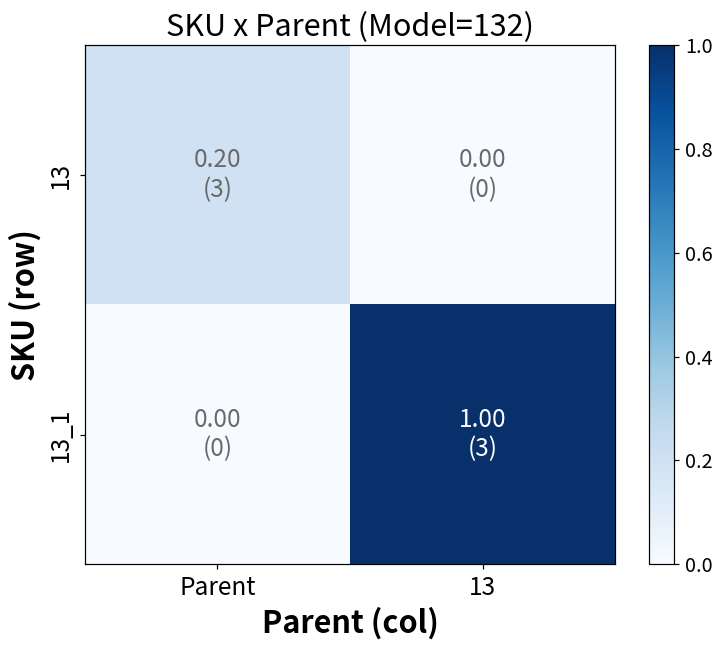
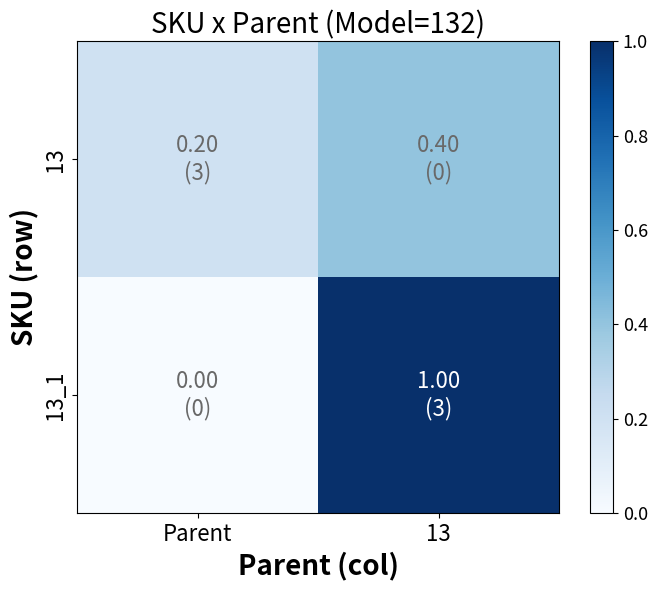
13, 13: 0.00 -> 0.40
